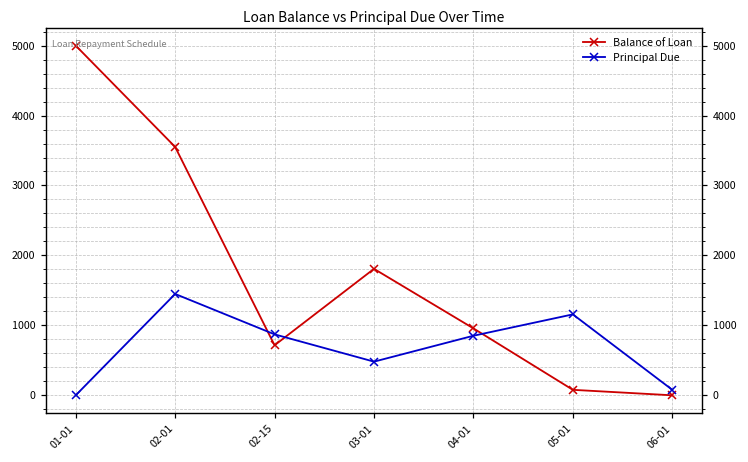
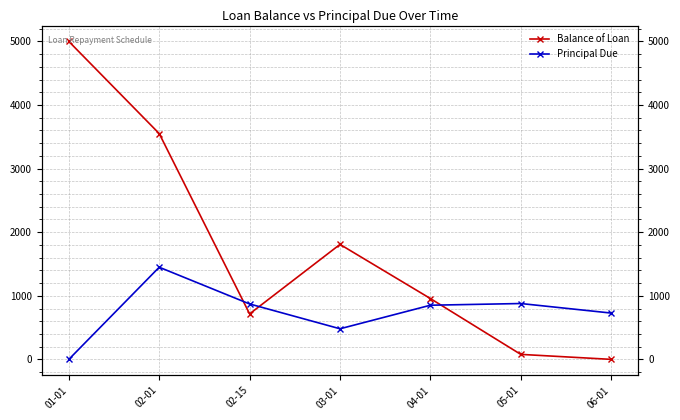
Principal Due, 05-01: 1200 -> 900
Principal Due, 06-01: 100 -> 700
